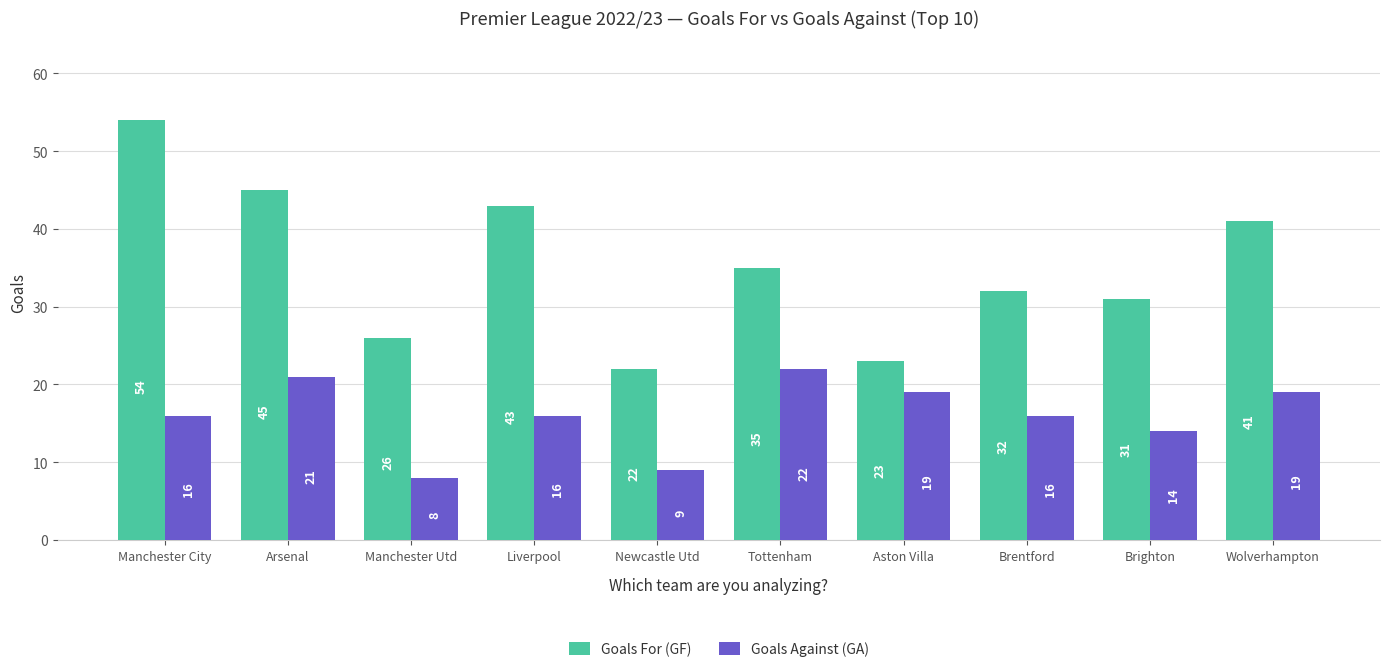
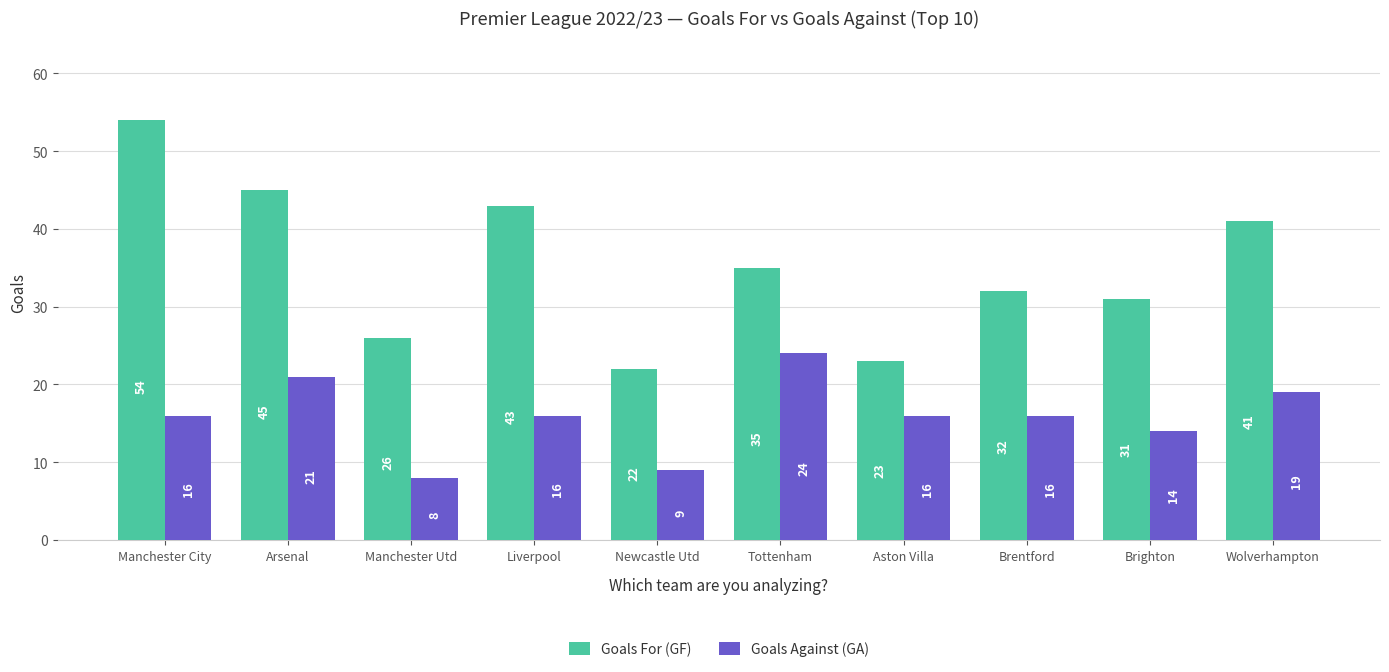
Goals Against (GA), Tottenham: 22 -> 24
Goals Against (GA), Aston Villa: 19 -> 16
